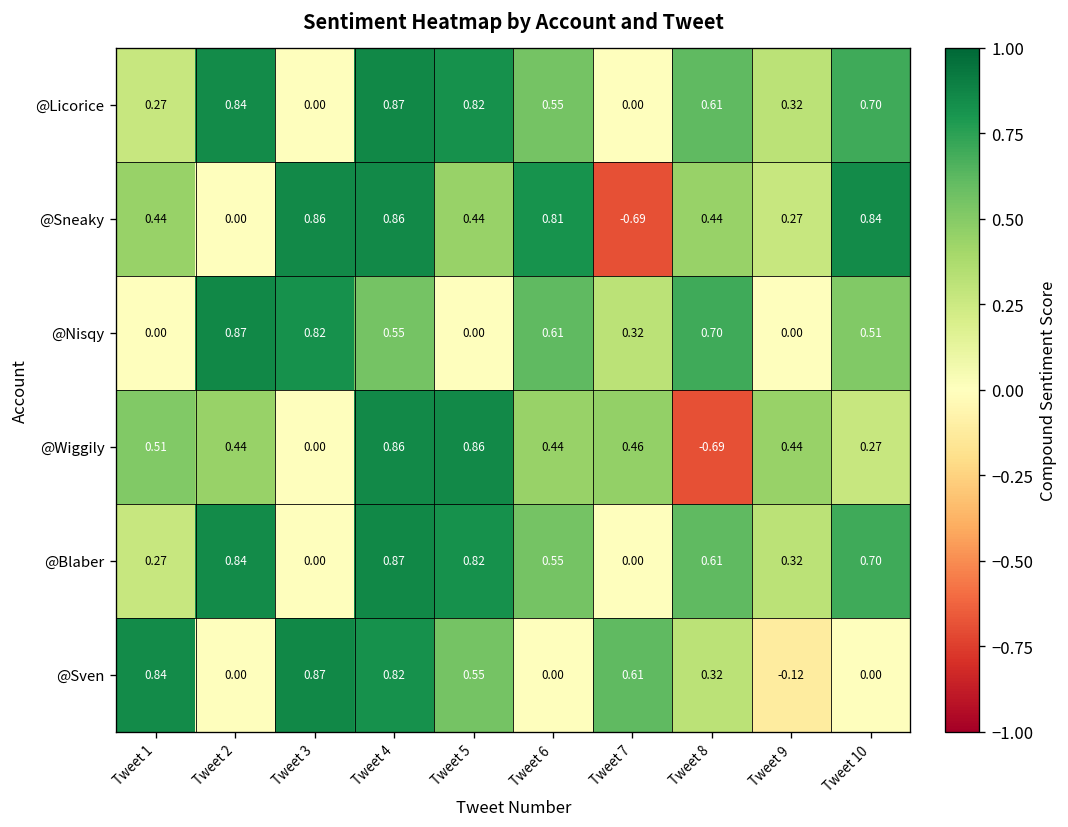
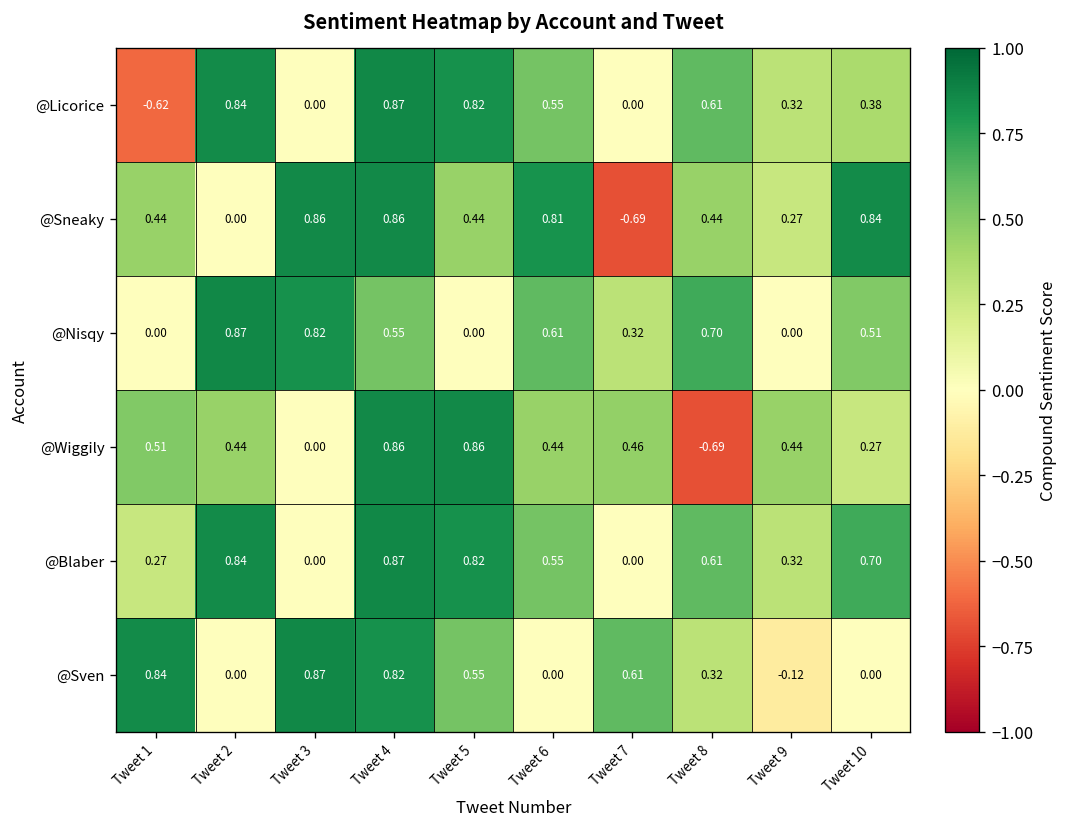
@Licorice, Tweet 1: 0.27 -> -0.62
@Licorice, Tweet 10: 0.70 -> 0.38
